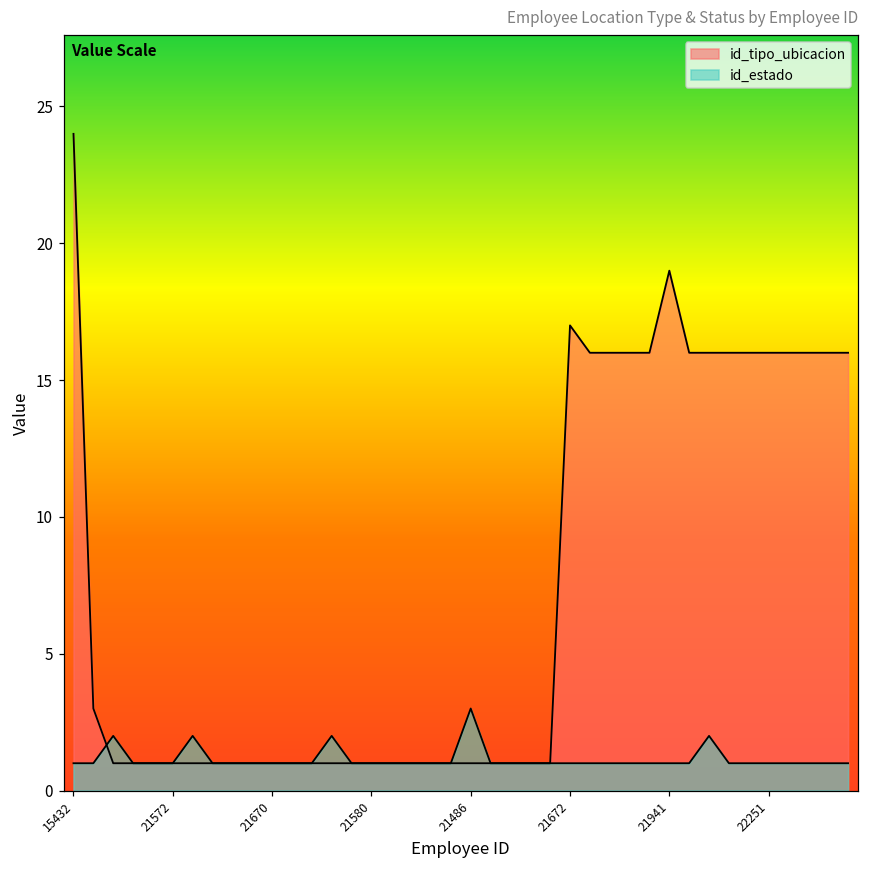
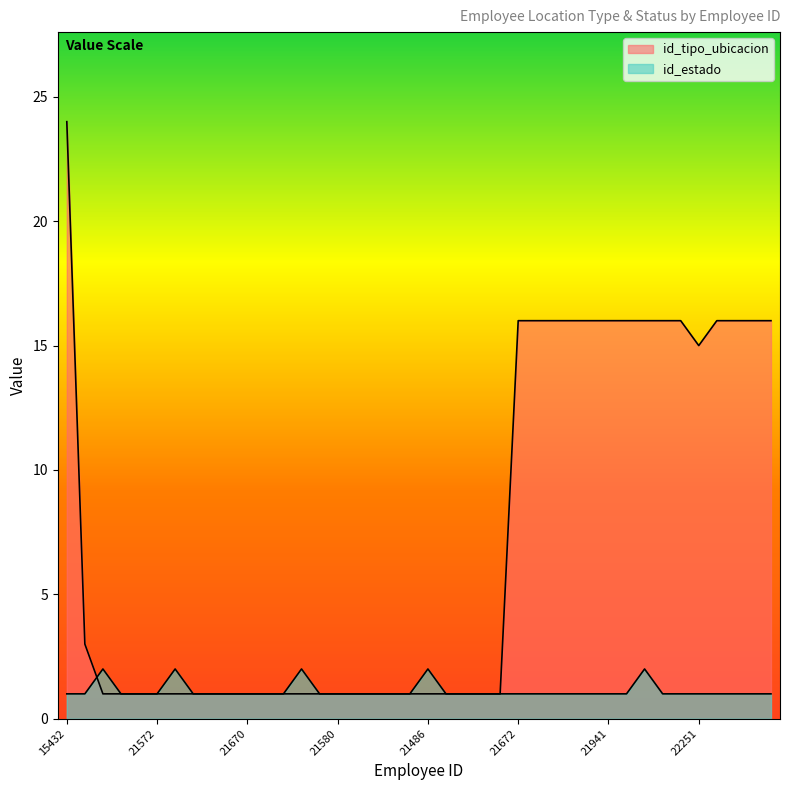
id_estado, 21486: 3 -> 2
id_tipo_ubicacion, 21672: 17 -> 16
id_tipo_ubicacion, 21941: 19 -> 16
id_tipo_ubicacion, 22251: 16 -> 15
